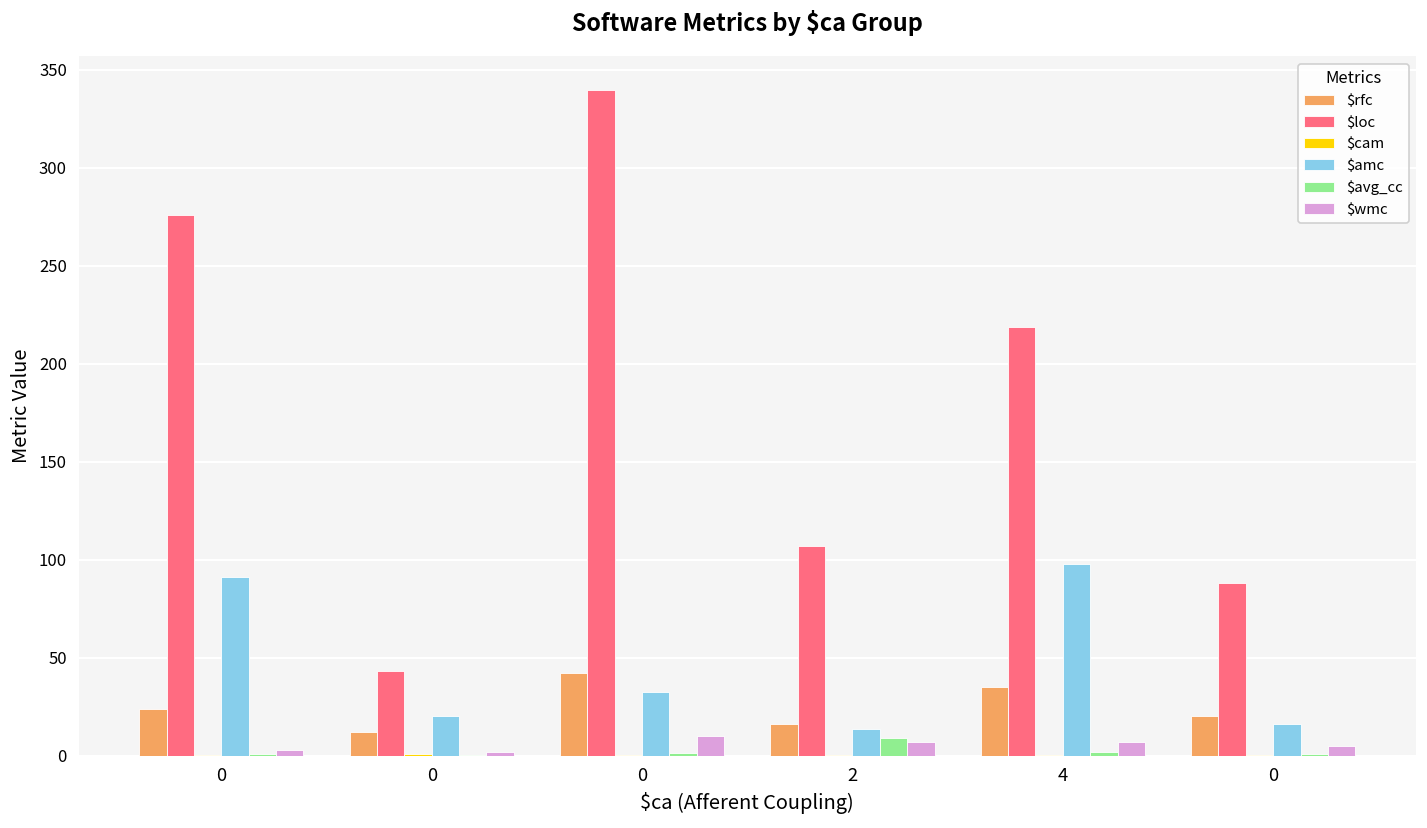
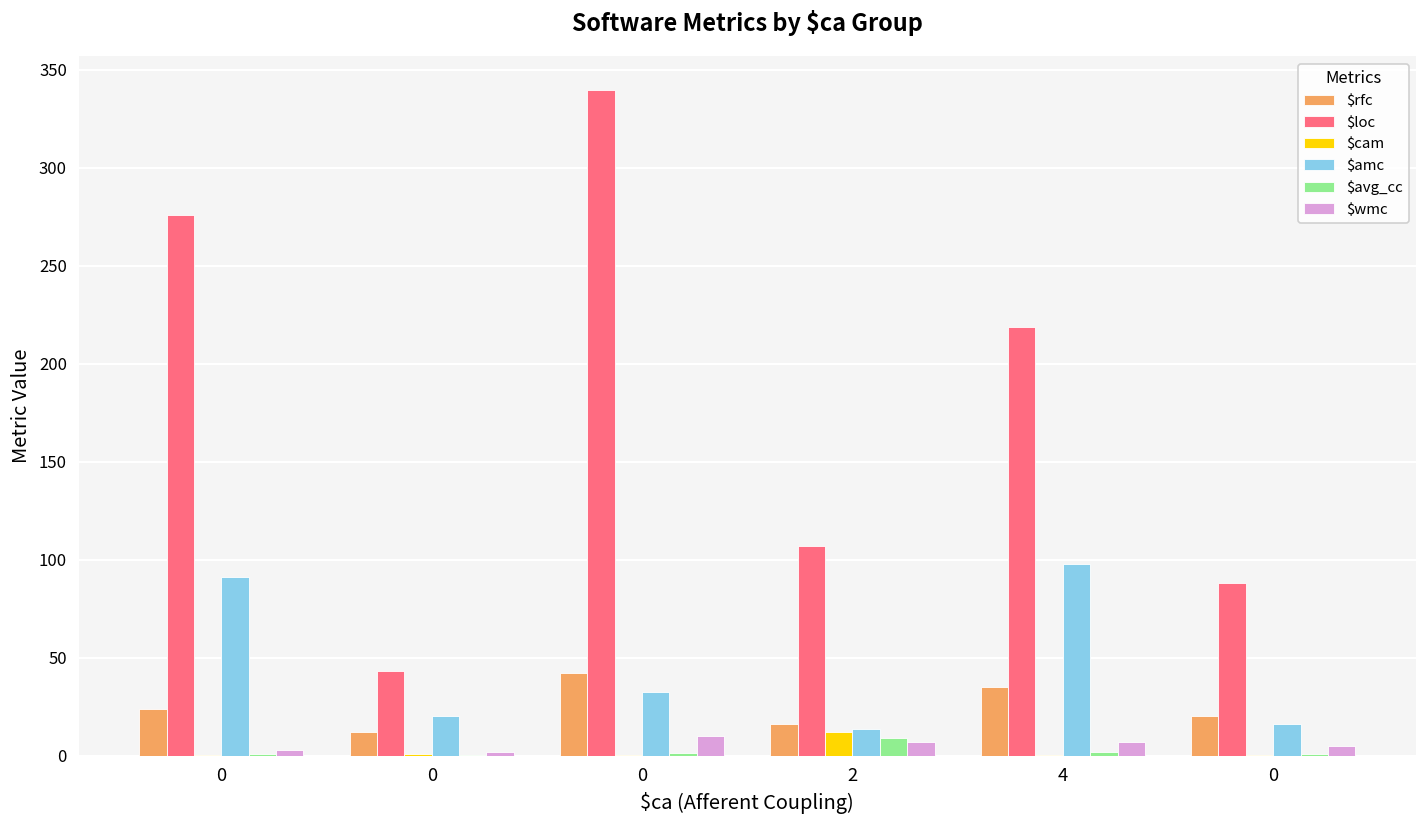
$cam, 2: 0 -> 12
